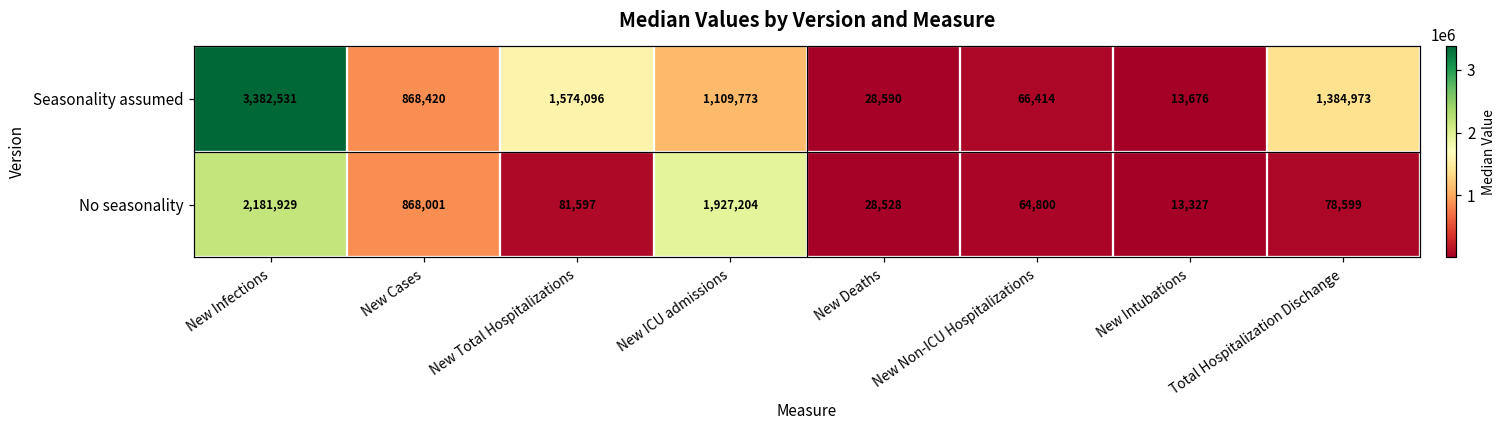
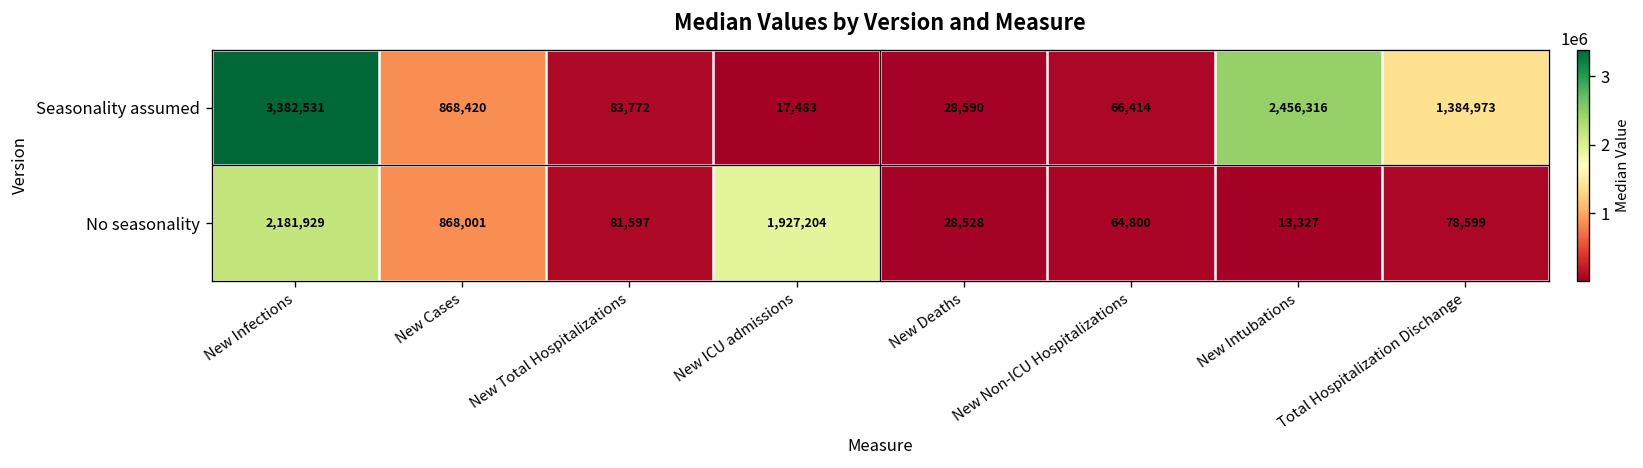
Seasonality assumed, New Total Hospitalizations: 1,574,096 -> 83,772
Seasonality assumed, New ICU admissions: 1,109,773 -> 17,483
Seasonality assumed, New Intubations: 13,676 -> 2,456,316
